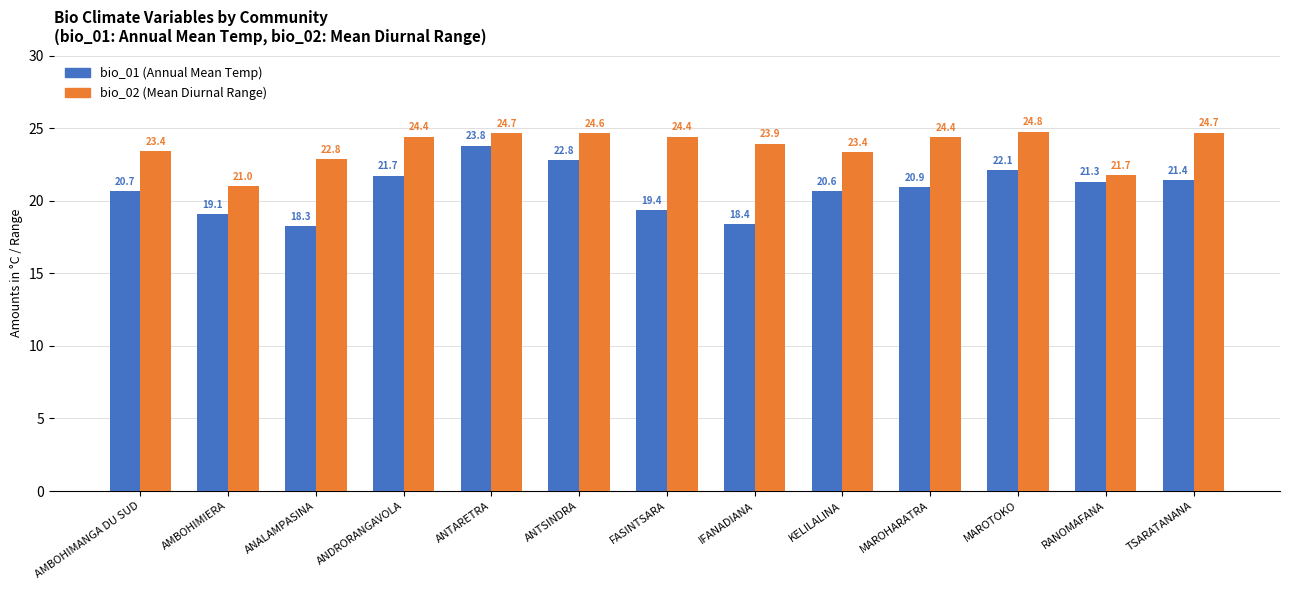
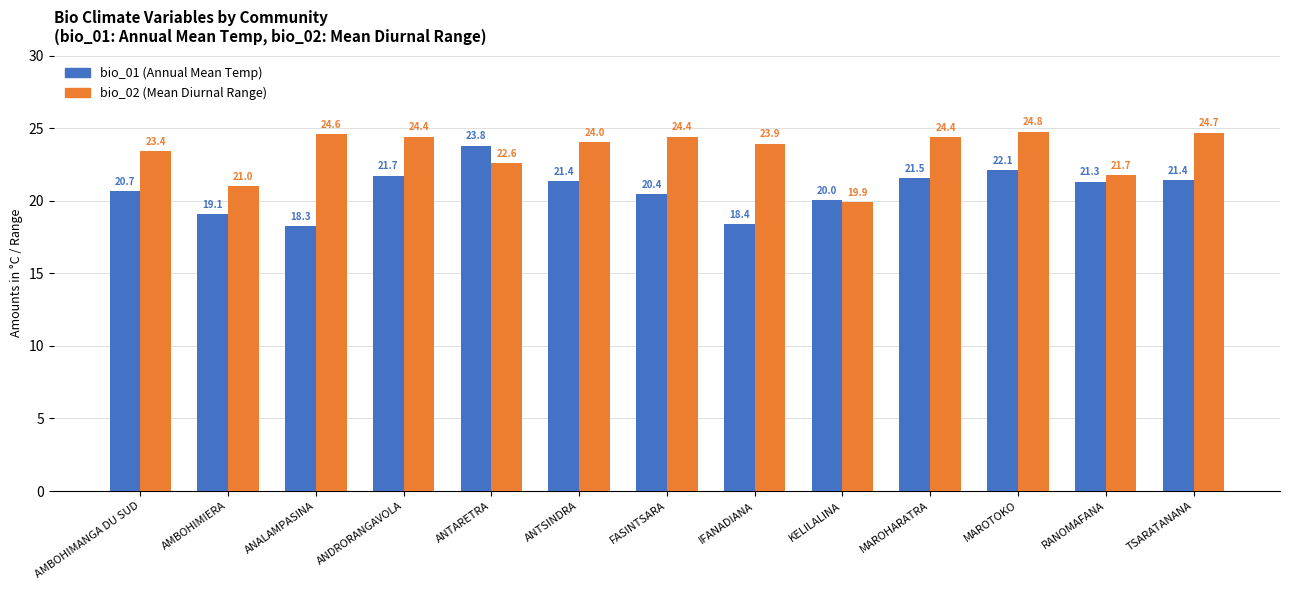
bio_02 (Mean Diurnal Range), ANALAMPASINA: 22.8 -> 24.6
bio_02 (Mean Diurnal Range), ANTARETRA: 24.7 -> 22.6
bio_01 (Annual Mean Temp), ANTSINDRA: 22.8 -> 21.4
bio_02 (Mean Diurnal Range), ANTSINDRA: 24.6 -> 24.0
bio_01 (Annual Mean Temp), FASINTSARA: 19.4 -> 20.4
bio_01 (Annual Mean Temp), KELILALINA: 20.6 -> 20.0
bio_02 (Mean Diurnal Range), KELILALINA: 23.4 -> 19.9
bio_01 (Annual Mean Temp), MAROHARATRA: 20.9 -> 21.5
